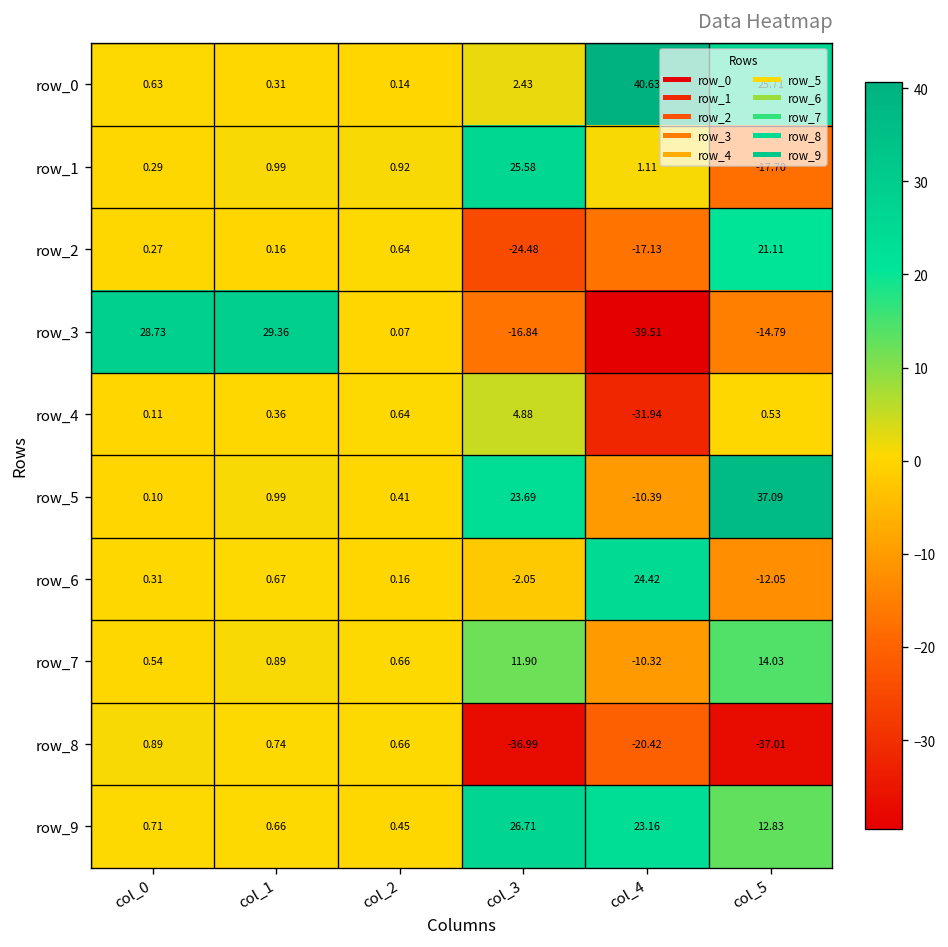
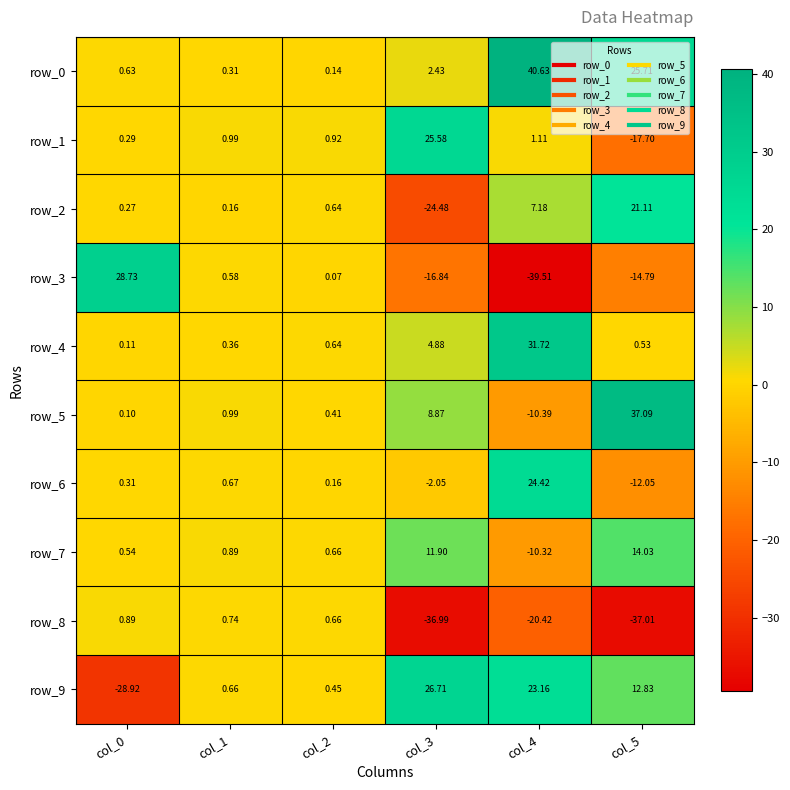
row_2, col_4: -17.13 -> 7.18
row_3, col_1: 29.36 -> 0.58
row_4, col_4: -31.94 -> 31.72
row_5, col_3: 23.69 -> 8.87
row_9, col_0: 0.71 -> -28.92
